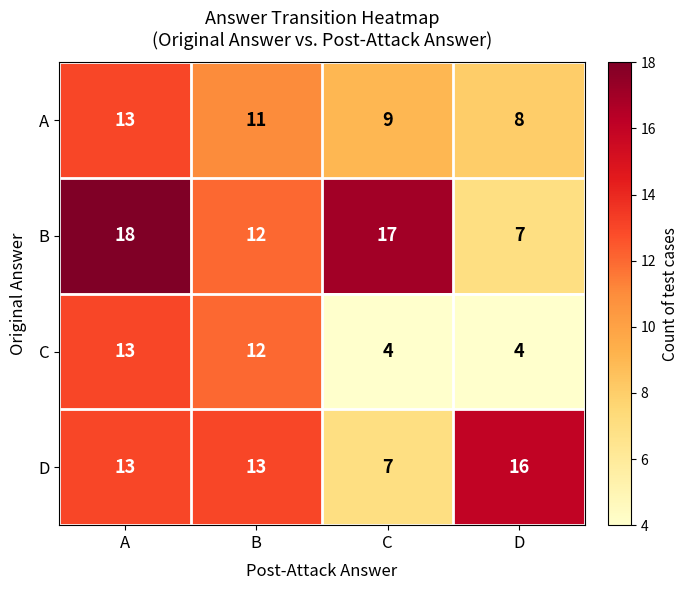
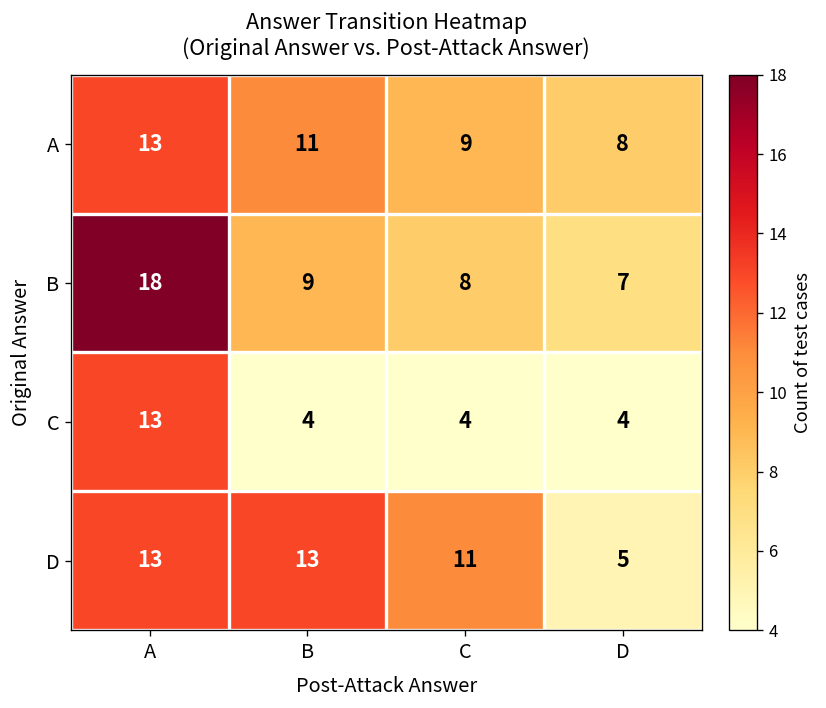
B, B: 12 -> 9
B, C: 17 -> 8
C, B: 12 -> 4
D, C: 7 -> 11
D, D: 16 -> 5
